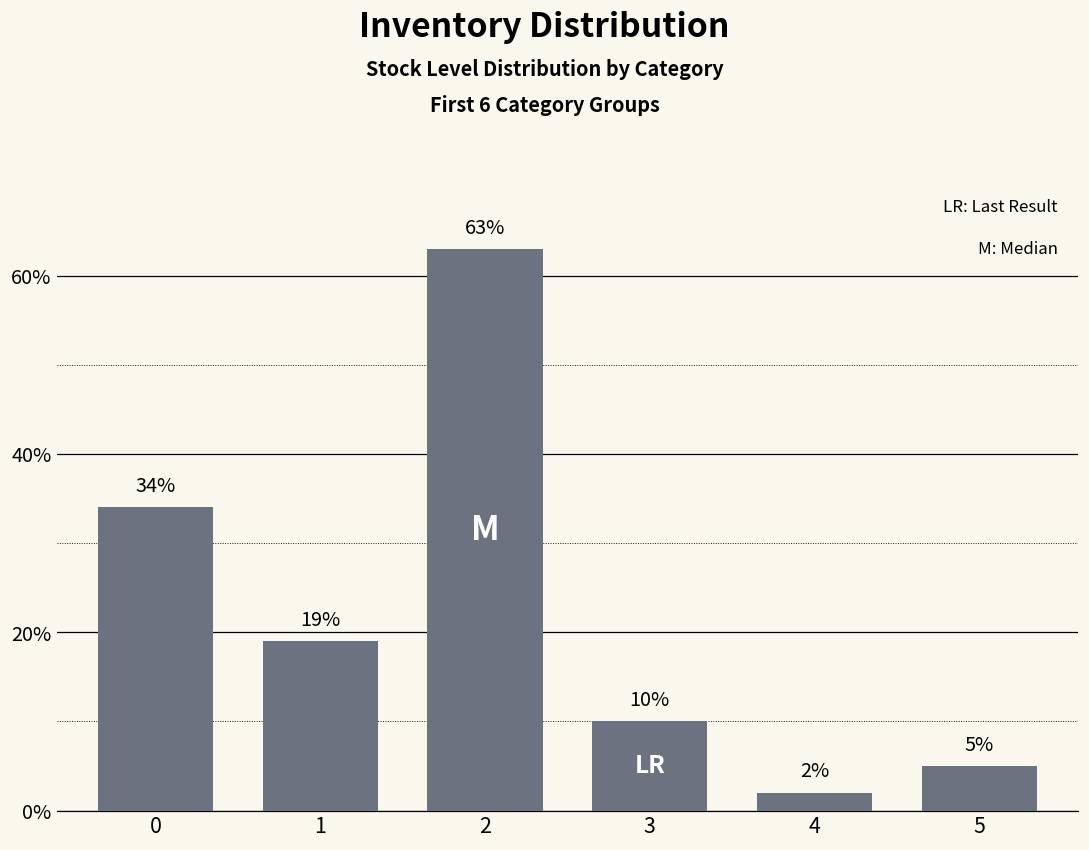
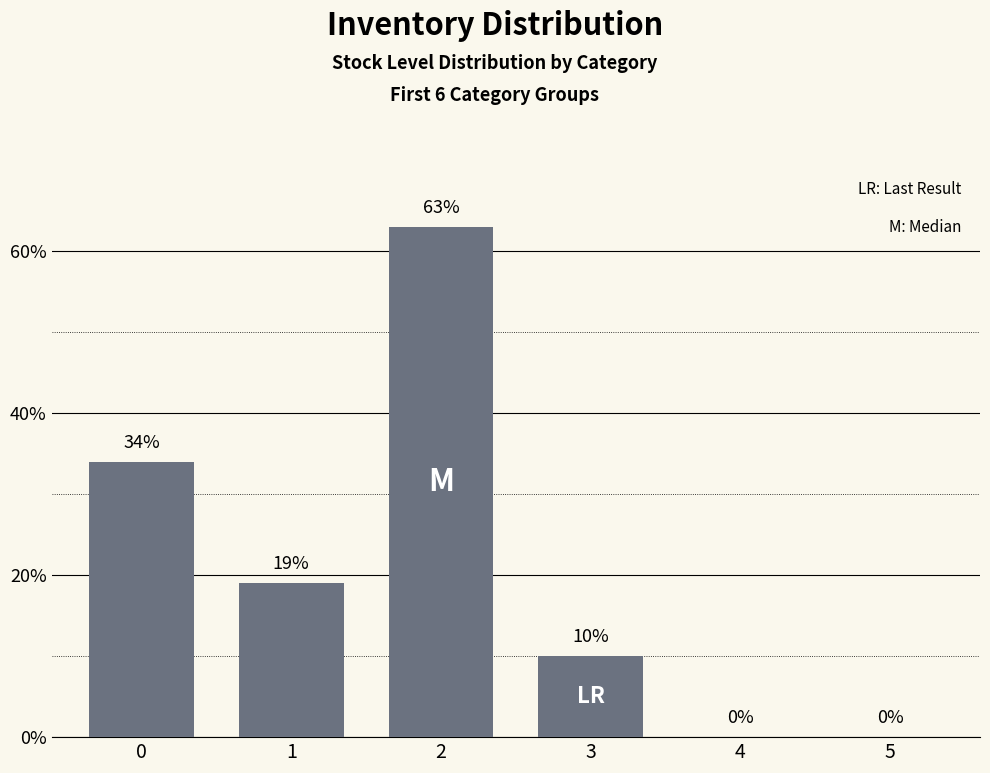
4: 2% -> 0%
5: 5% -> 0%
